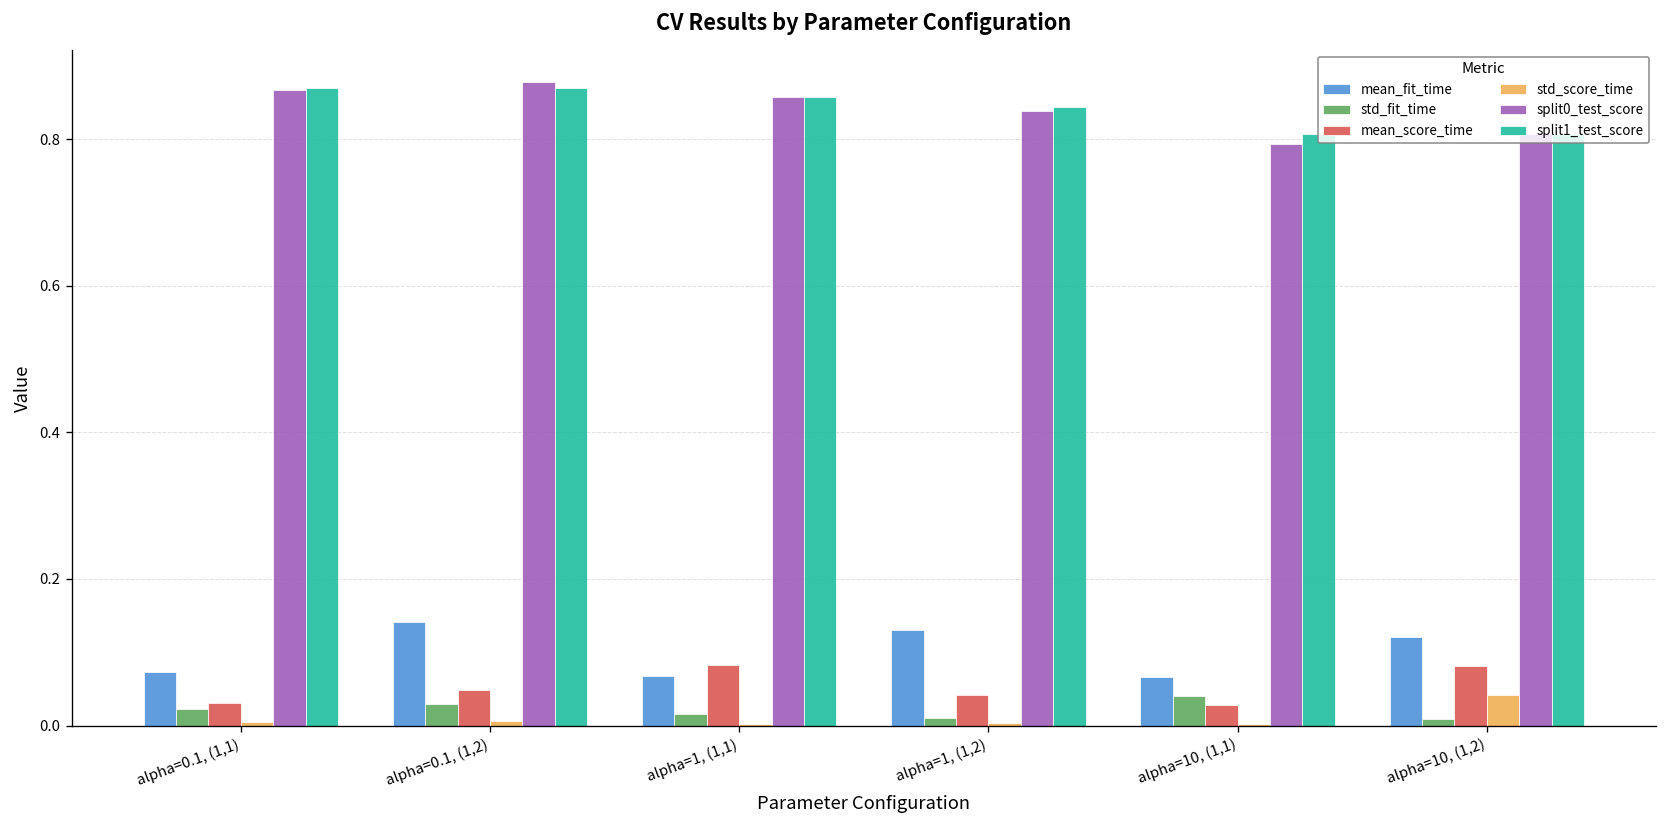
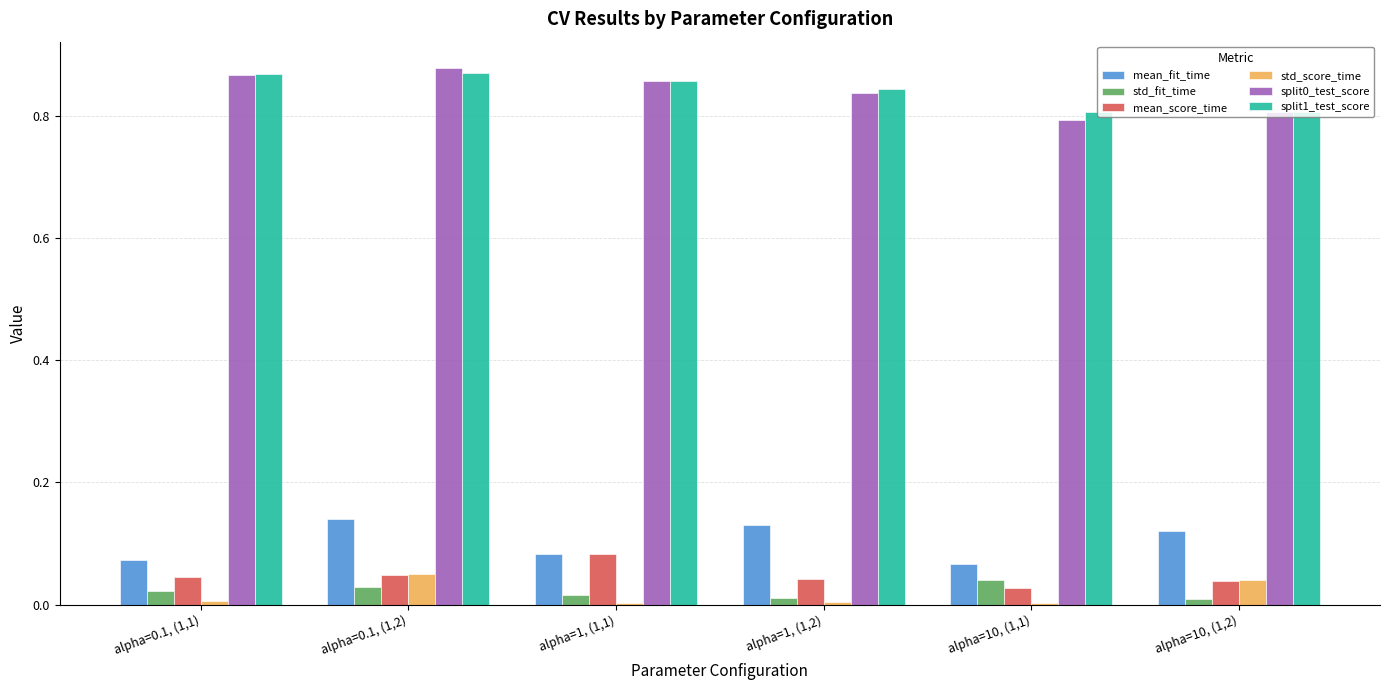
mean_score_time, alpha=0.1, (1,1): 0.03 -> 0.04
std_score_time, alpha=0.1, (1,2): 0.01 -> 0.05
mean_fit_time, alpha=1, (1,1): 0.07 -> 0.08
mean_score_time, alpha=10, (1,2): 0.08 -> 0.04
